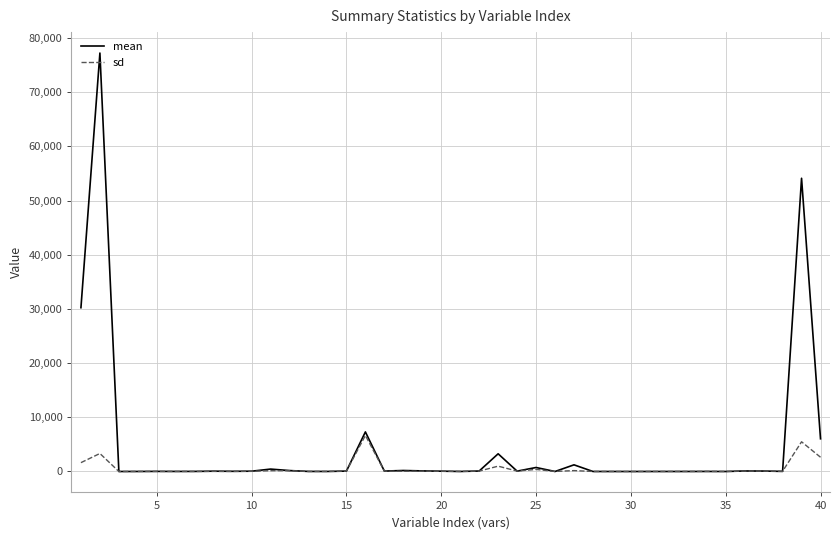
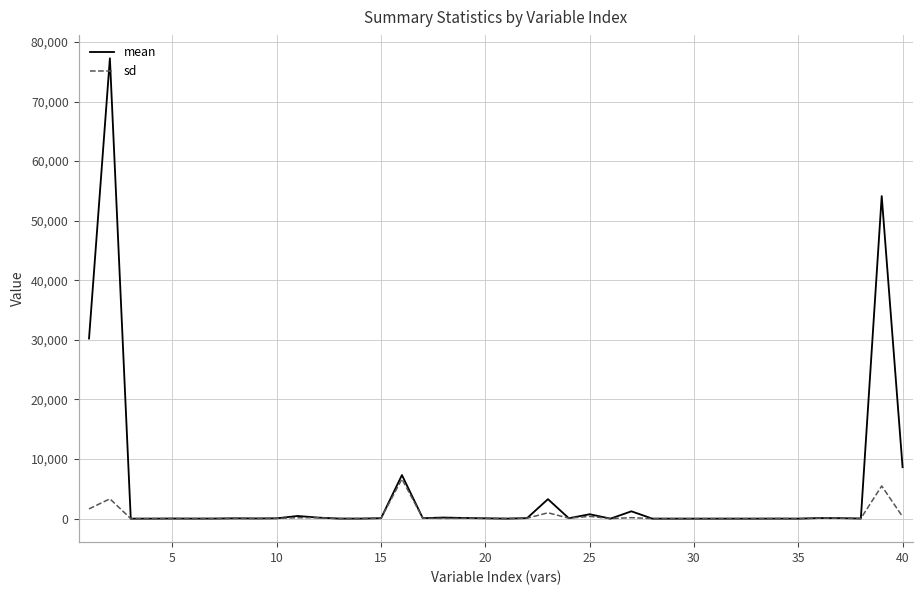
mean, 40: 6,000 -> 9,000
sd, 40: 3,000 -> 0
